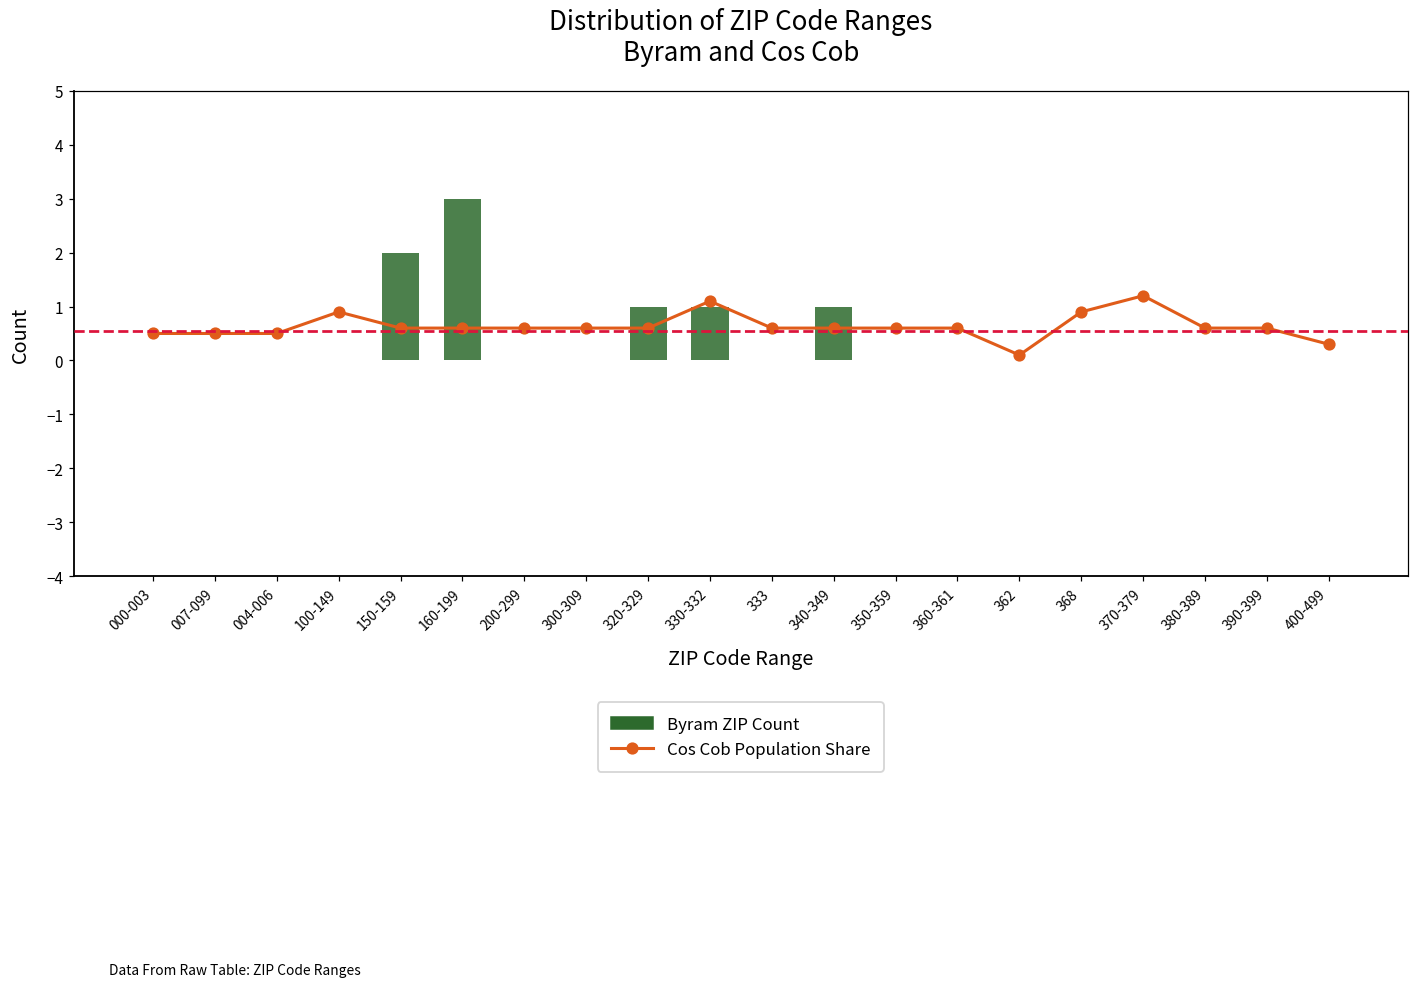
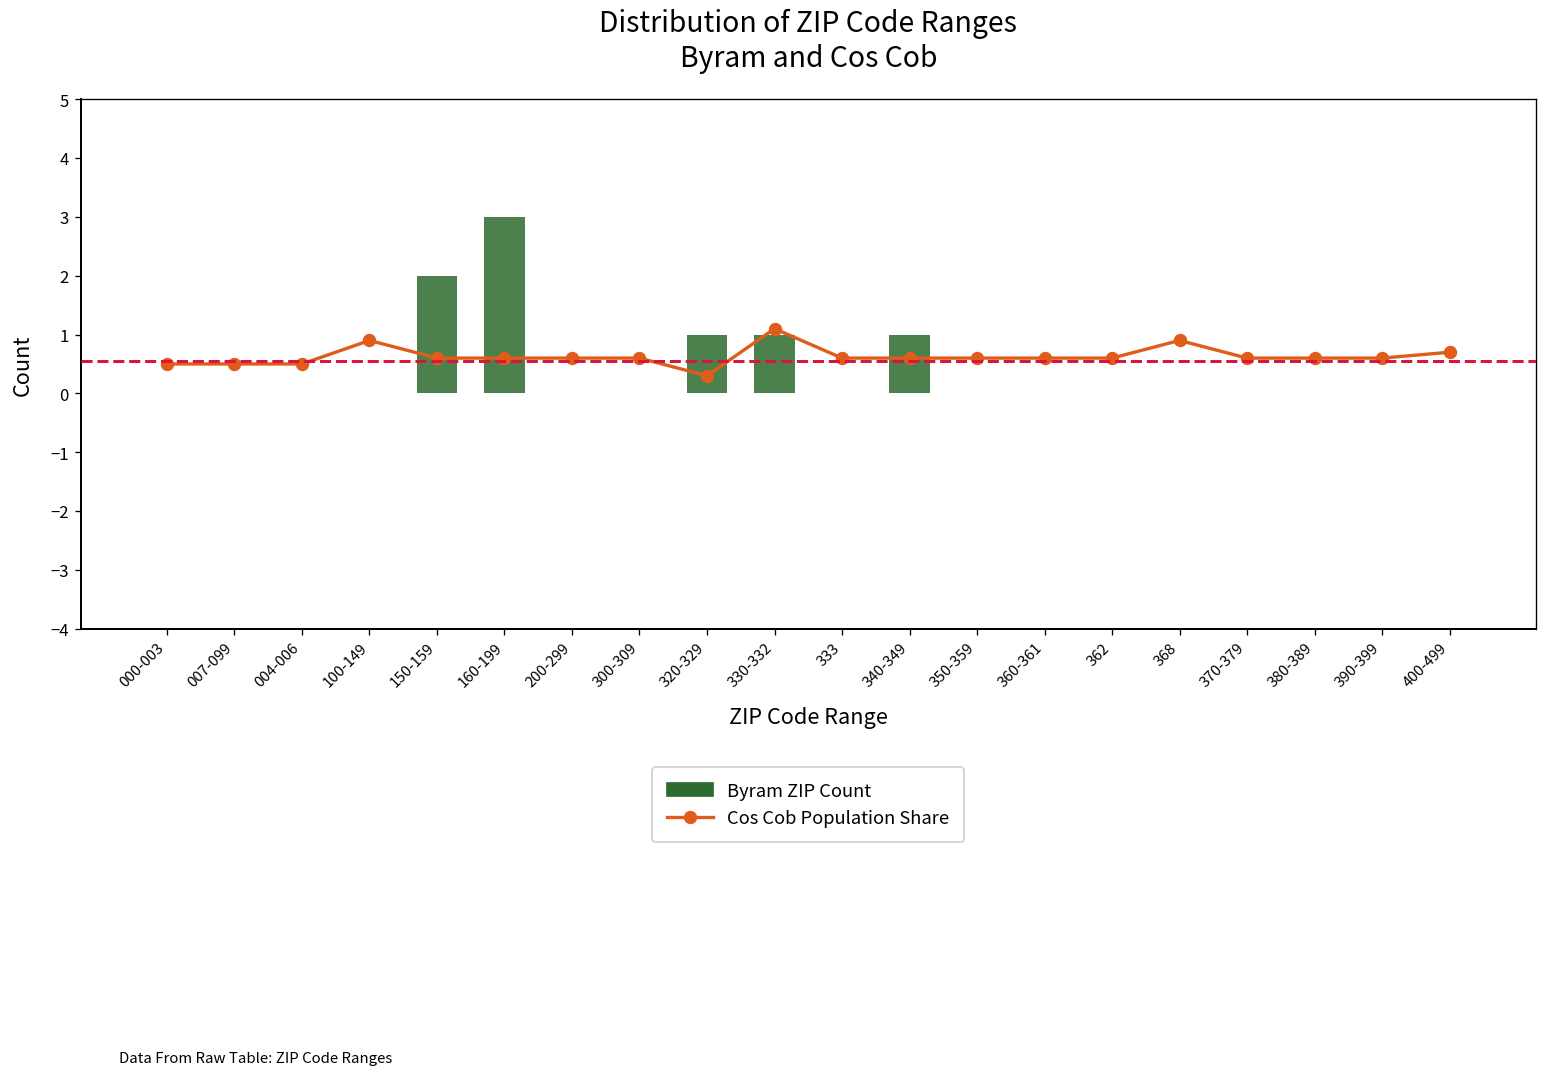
Cos Cob Population Share, 320-329: 0.6 -> 0.3
Cos Cob Population Share, 362: 0.1 -> 0.6
Cos Cob Population Share, 370-379: 1.2 -> 0.6
Cos Cob Population Share, 400-499: 0.3 -> 0.7
